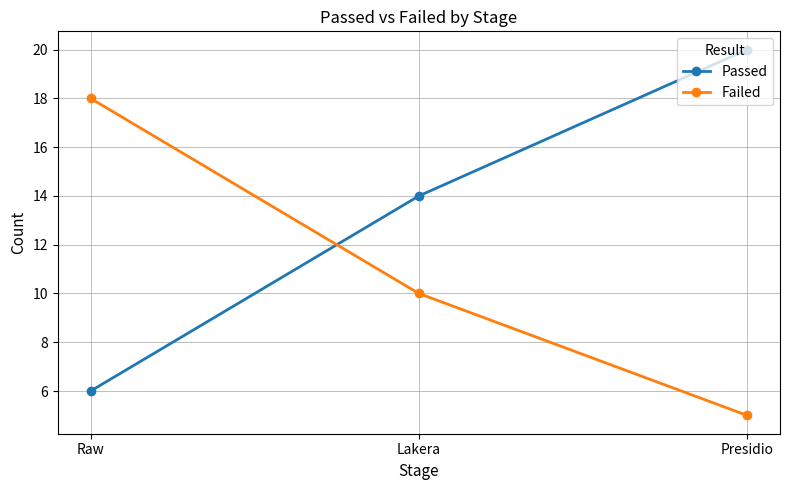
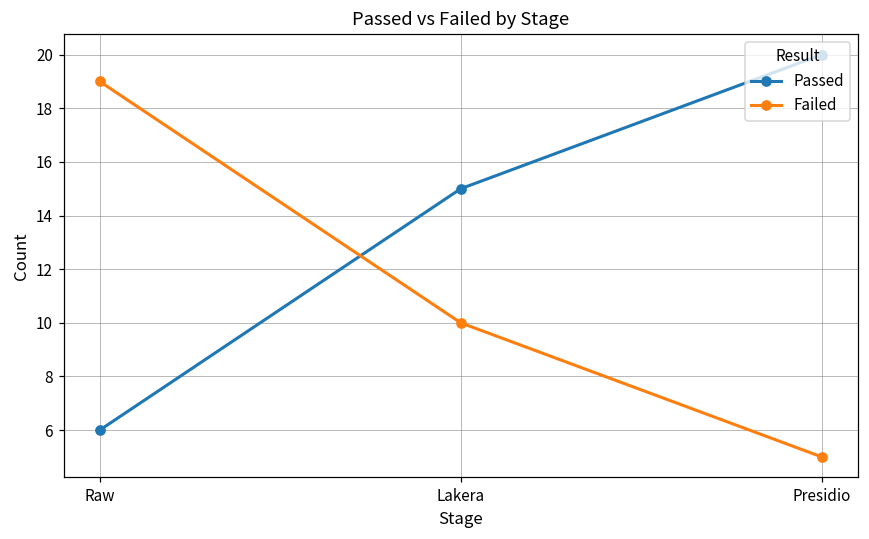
Failed, Raw: 18 -> 19
Passed, Lakera: 14 -> 15
